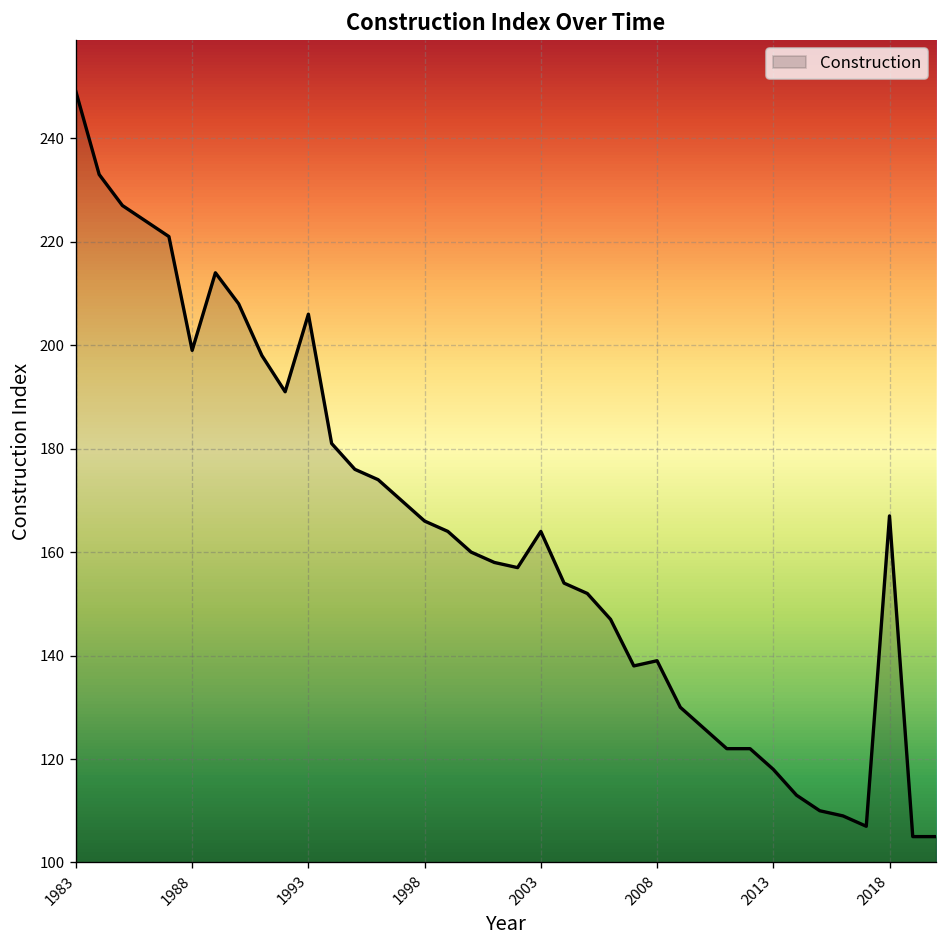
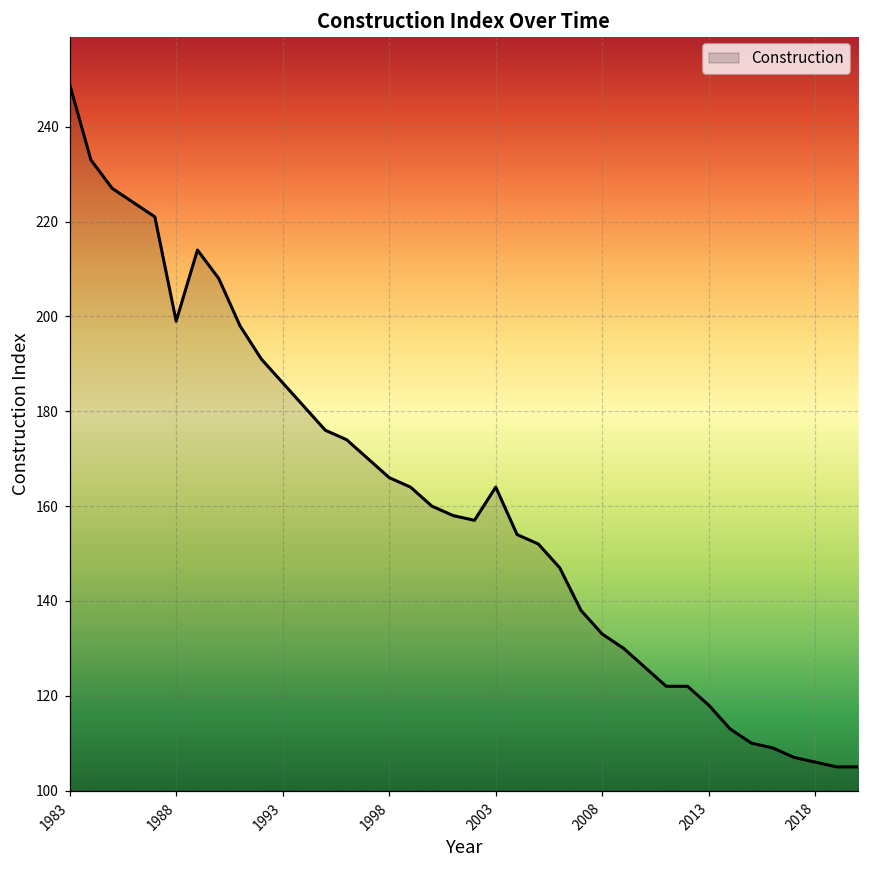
1993: 206 -> 186
2008: 139 -> 133
2018: 167 -> 106
